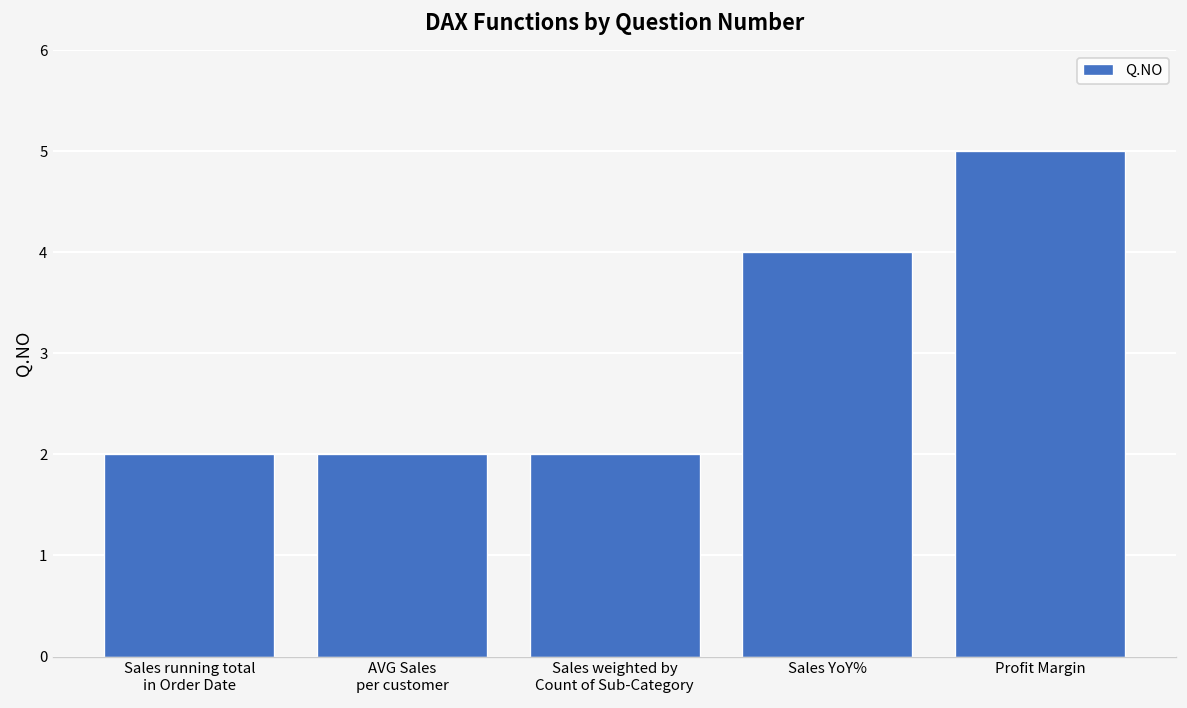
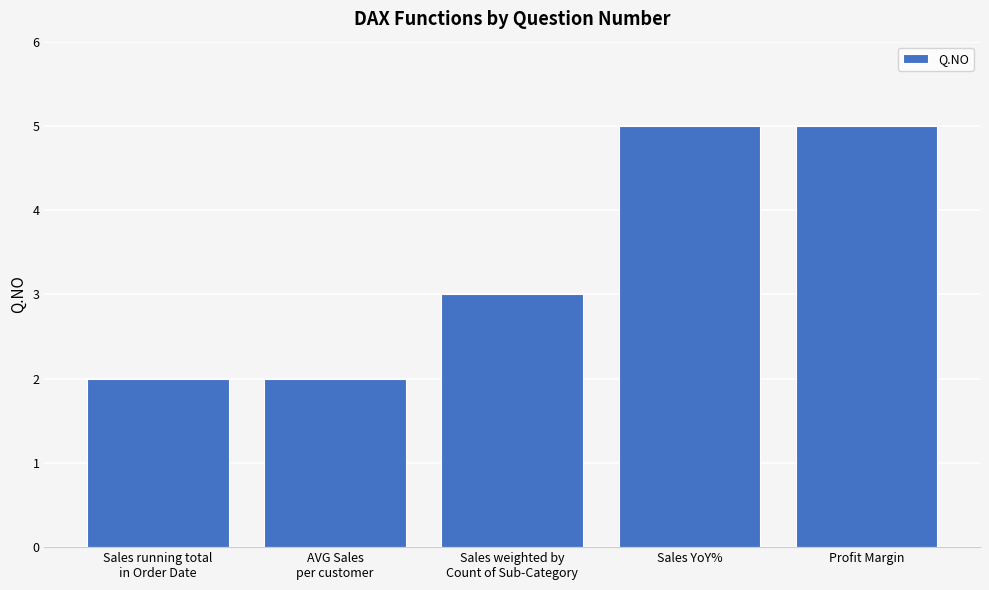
Sales weighted by Count of Sub-Category: 2 -> 3
Sales YoY%: 4 -> 5
